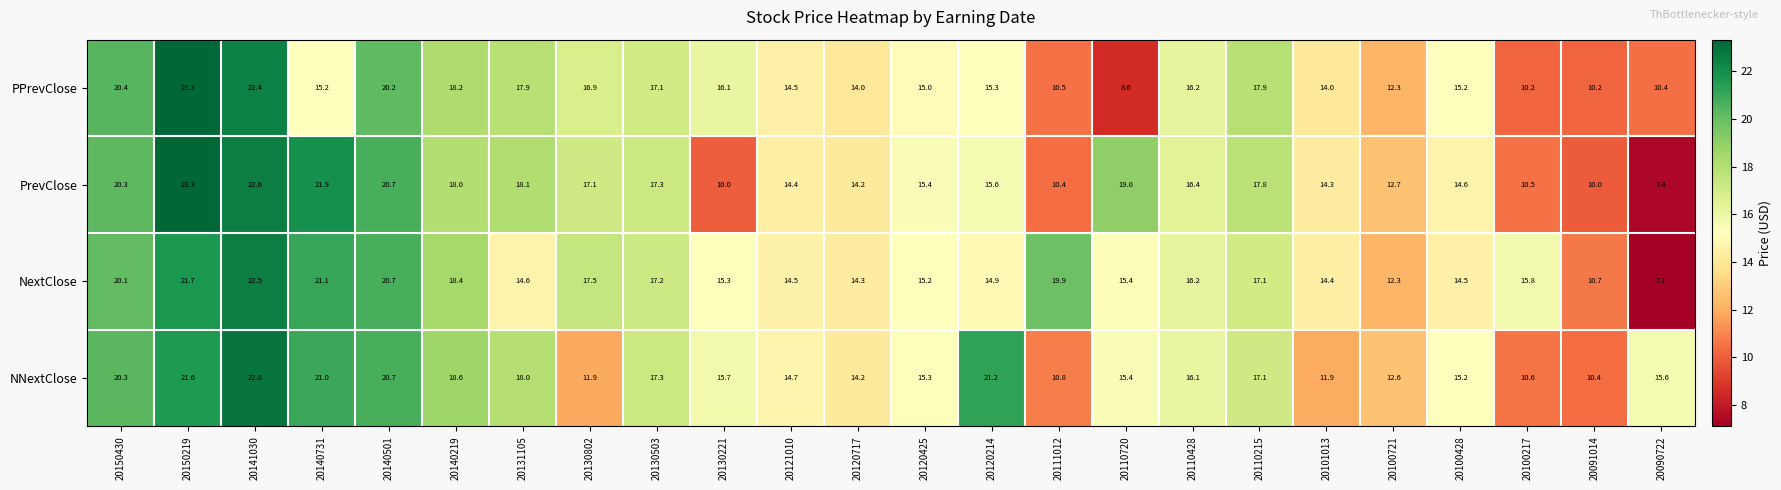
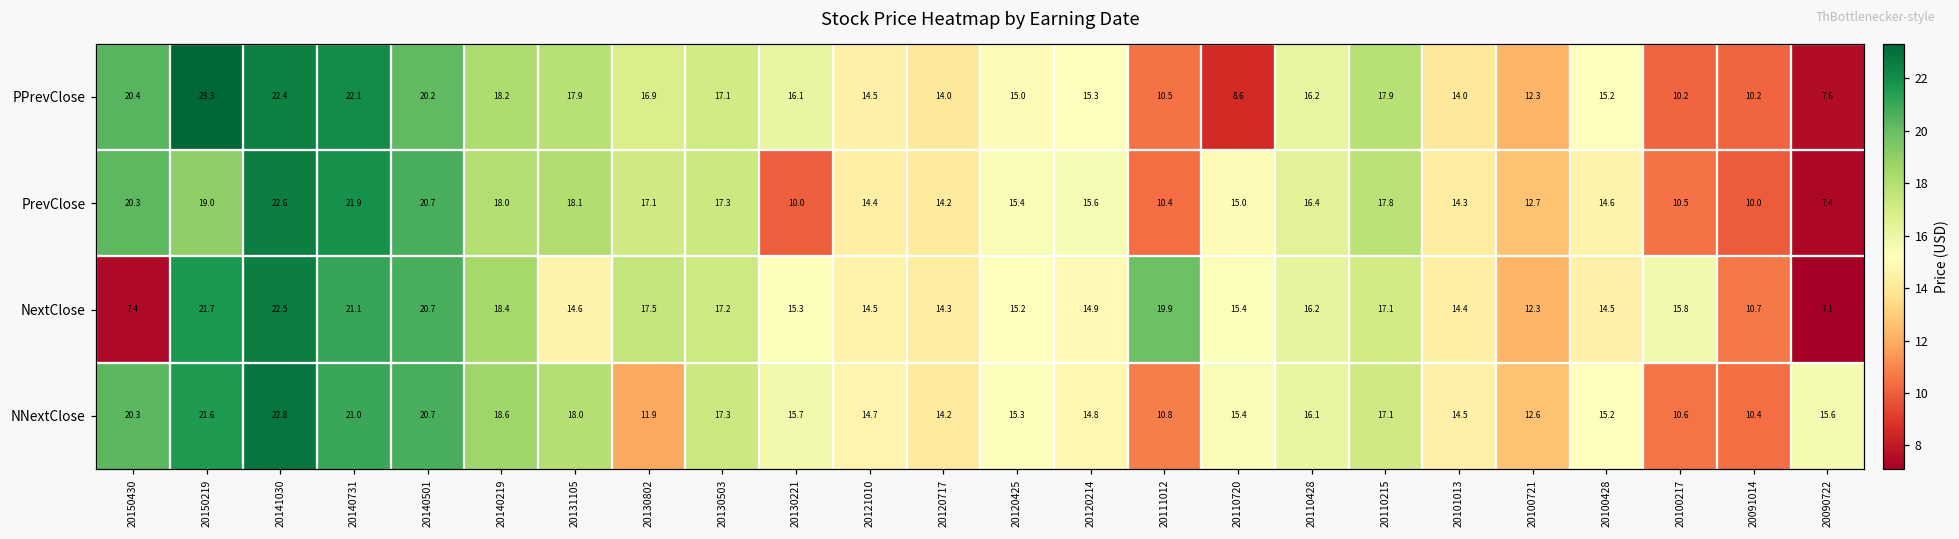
PPrevClose, 20140731: 15.2 -> 22.1
PPrevClose, 20090722: 10.4 -> 7.6
PrevClose, 20150219: 23.3 -> 19.0
PrevClose, 20110720: 19.0 -> 15.0
NextClose, 20150430: 20.1 -> 7.4
NNextClose, 20120214: 21.2 -> 14.8
NNextClose, 20101013: 11.9 -> 14.5
